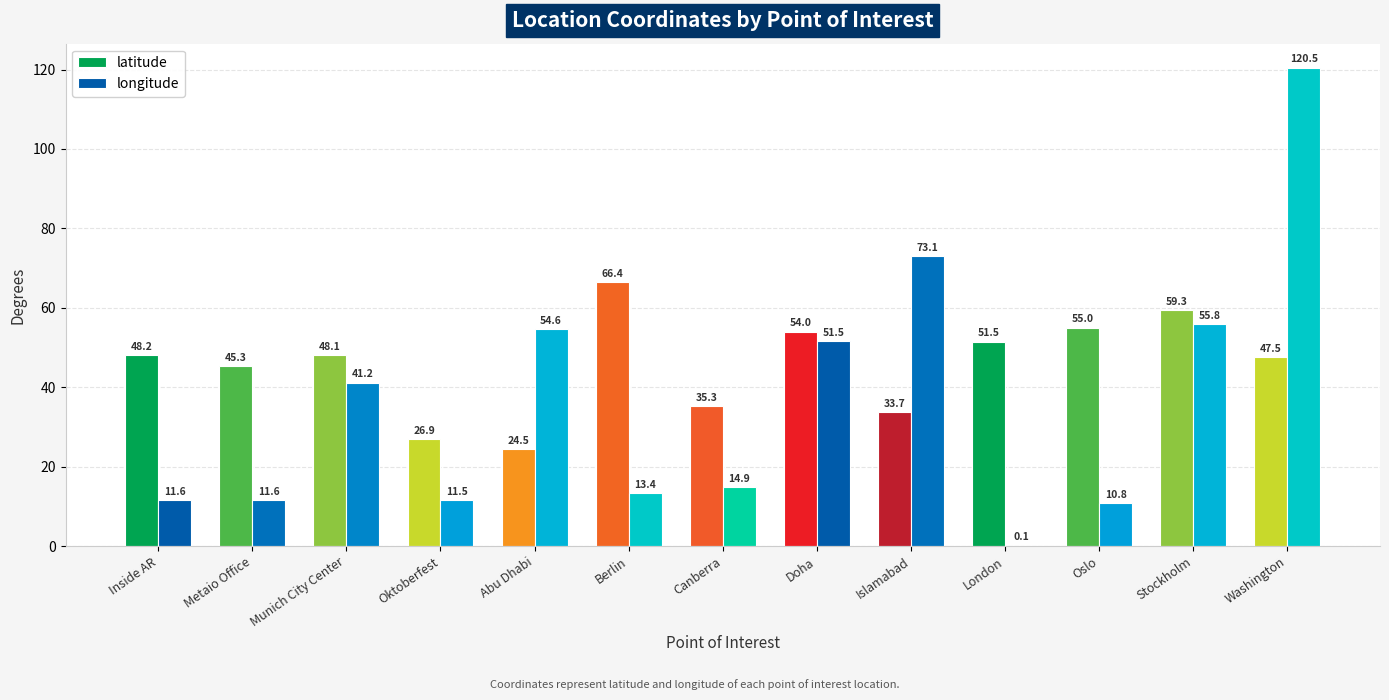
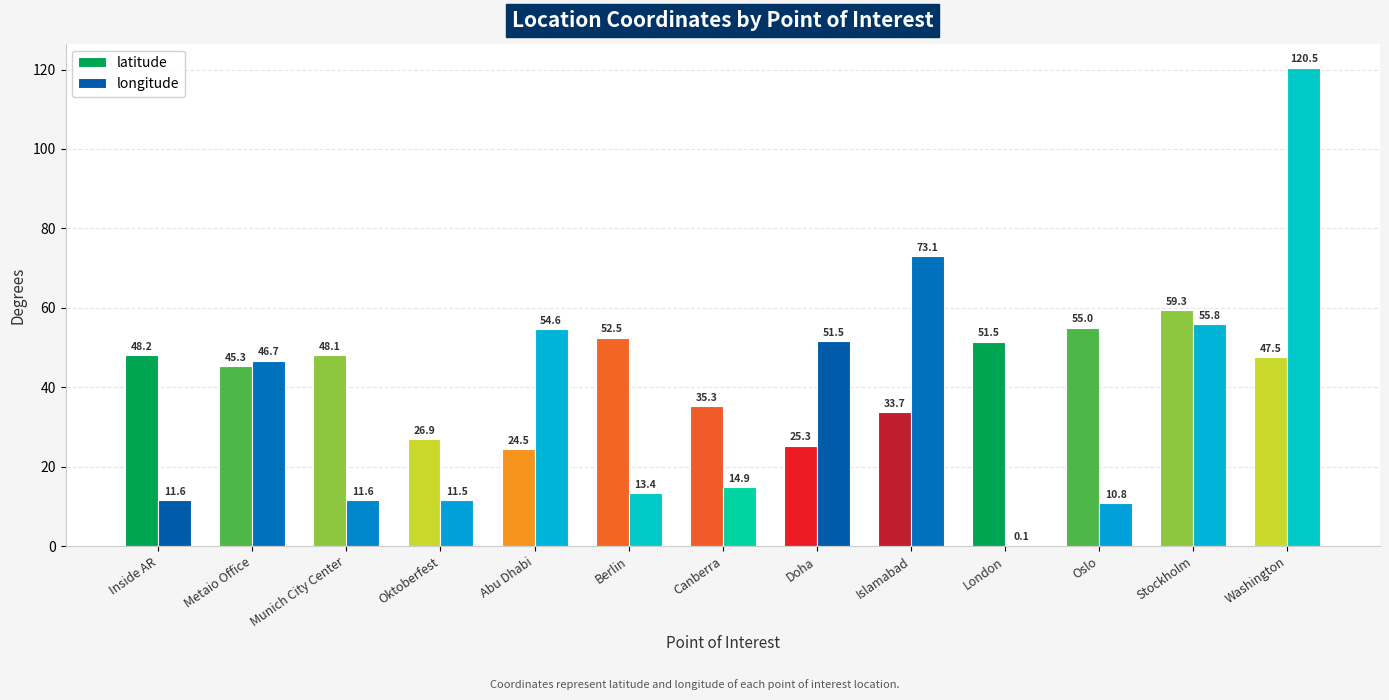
longitude, Metaio Office: 11.6 -> 46.7
longitude, Munich City Center: 41.2 -> 11.6
latitude, Berlin: 66.4 -> 52.5
latitude, Doha: 54.0 -> 25.3
